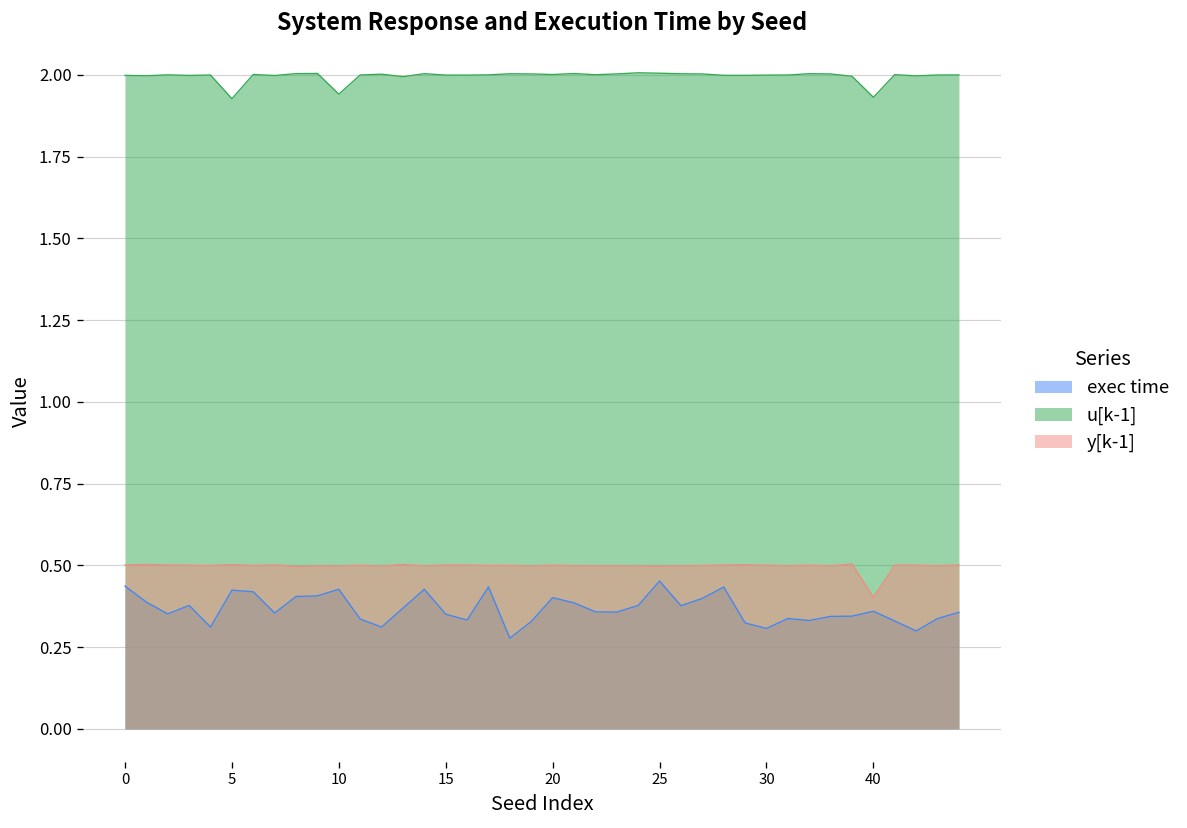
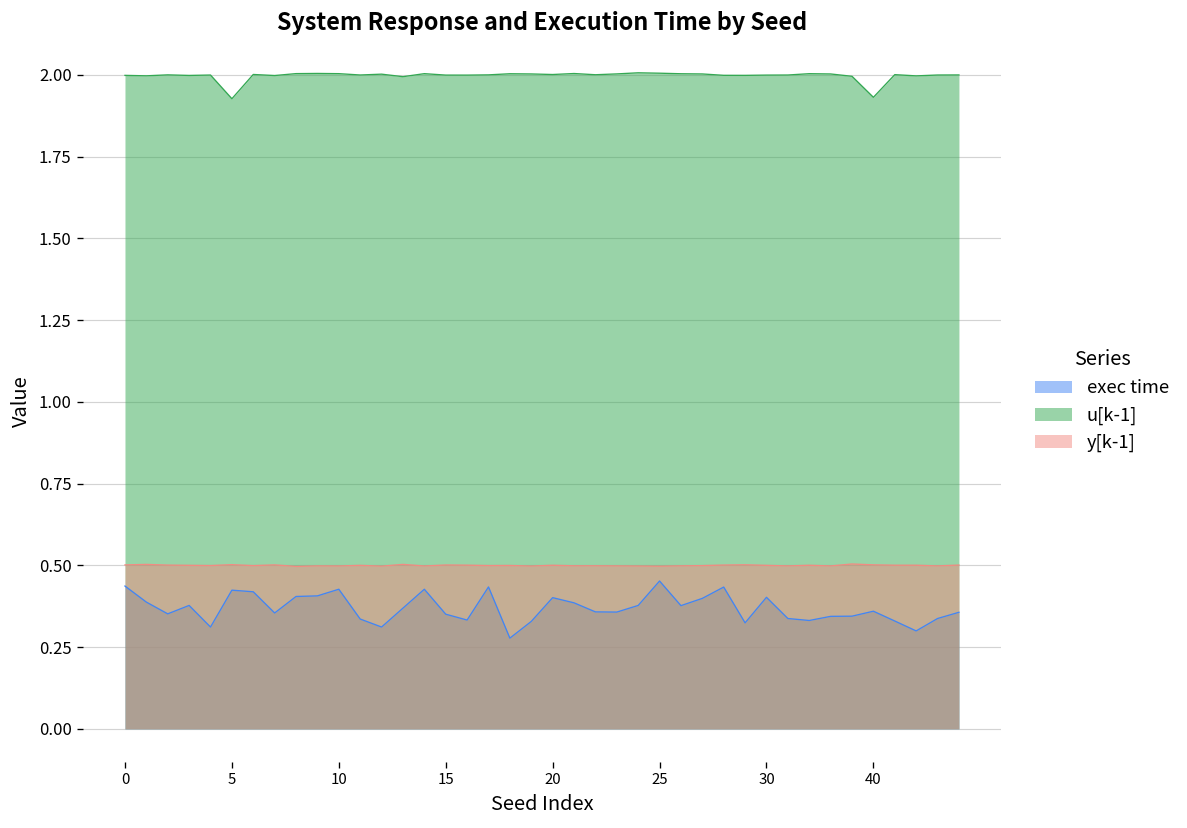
u[k-1], 10: 1.94 -> 2.00
exec time, 30: 0.31 -> 0.40
y[k-1], 40: 0.40 -> 0.50
